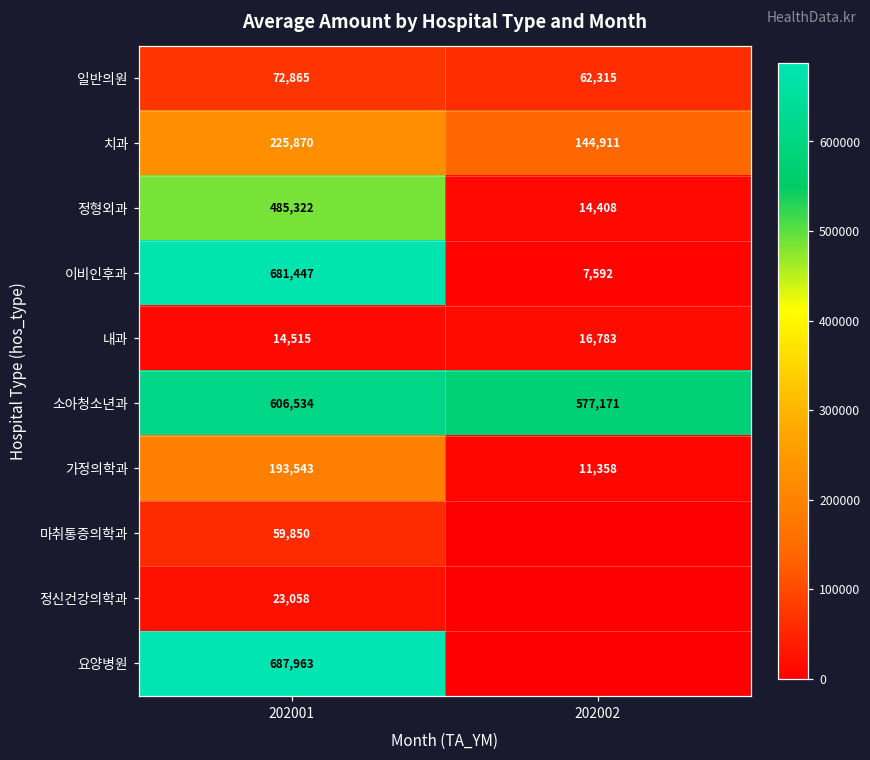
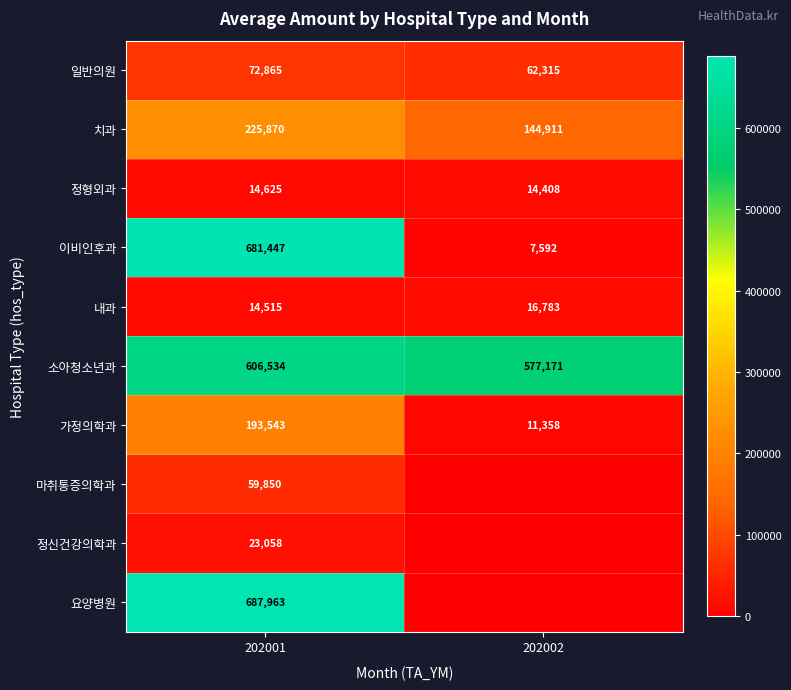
정형외과, 202001: 485,322 -> 14,625
